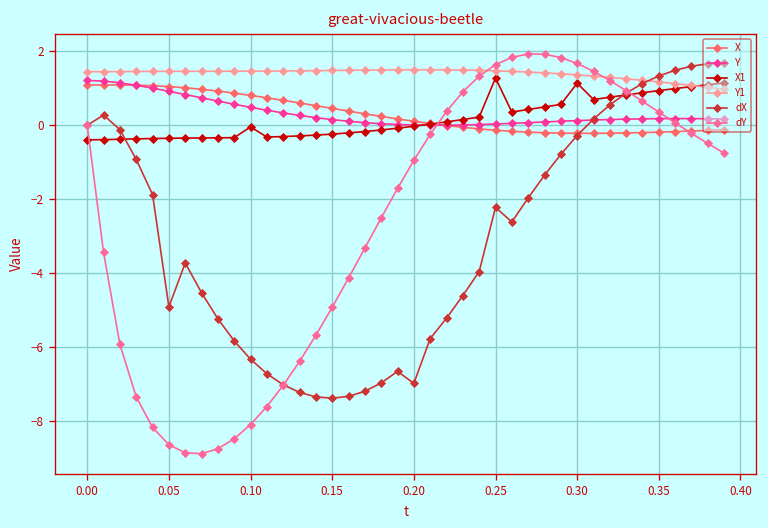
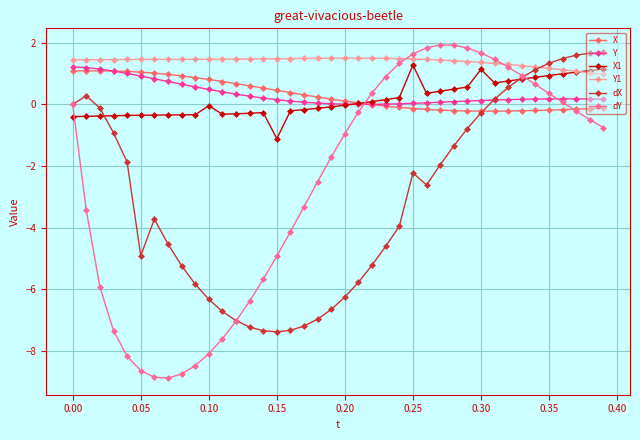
X1, 0.15: -0.2 -> -1.1
dX, 0.20: -7.0 -> -6.3
